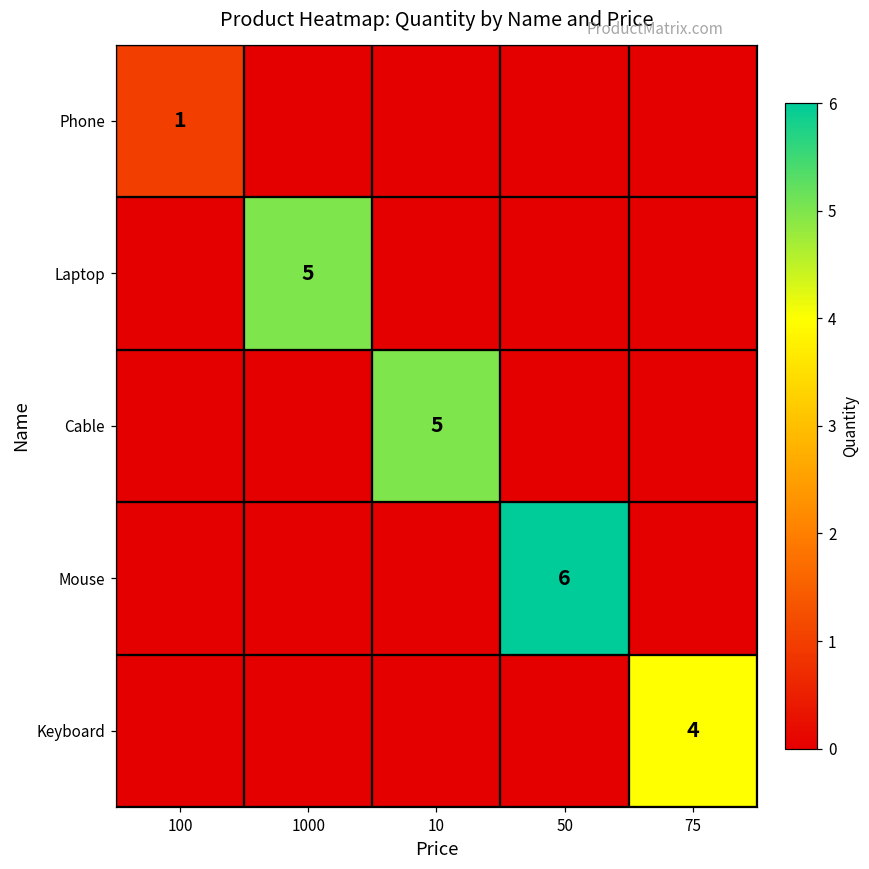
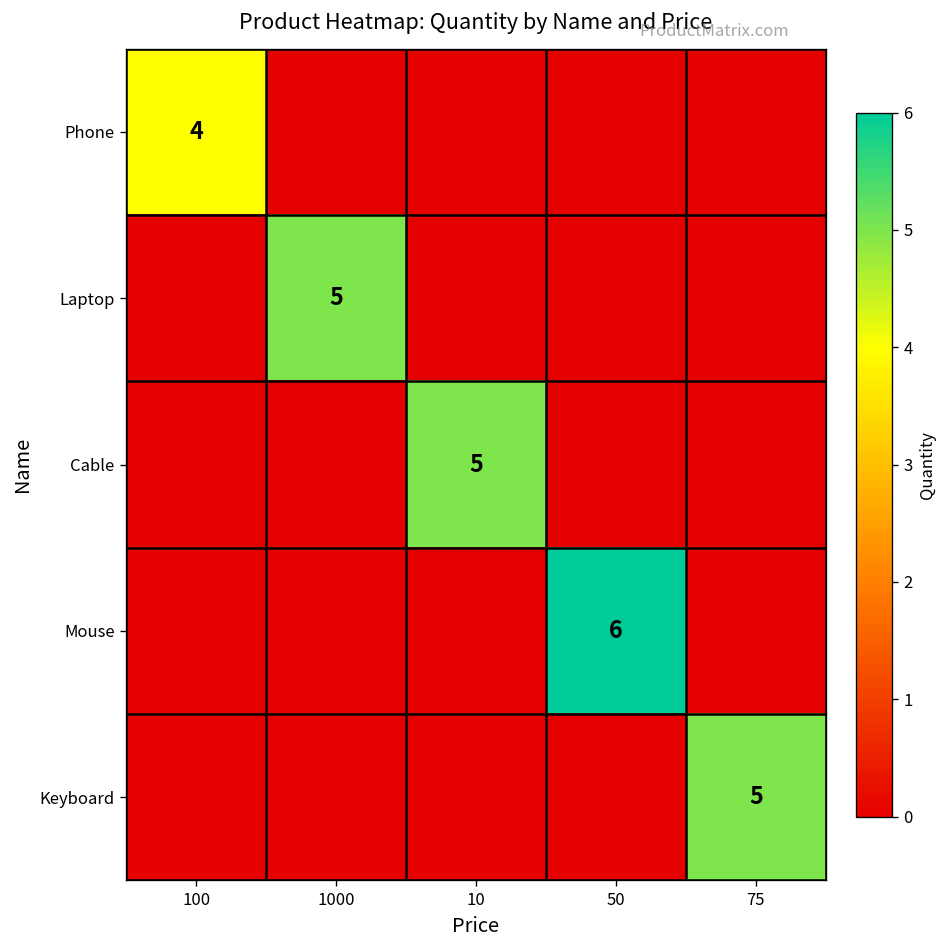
Phone, 100: 1 -> 4
Keyboard, 75: 4 -> 5
